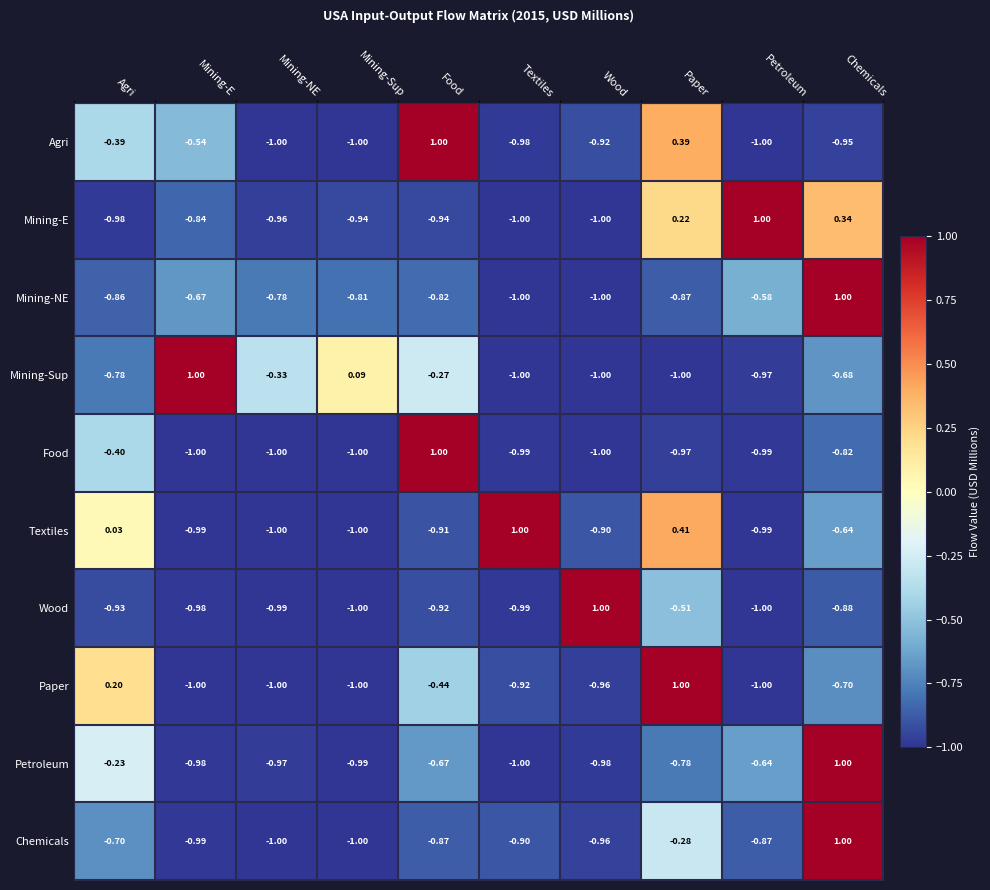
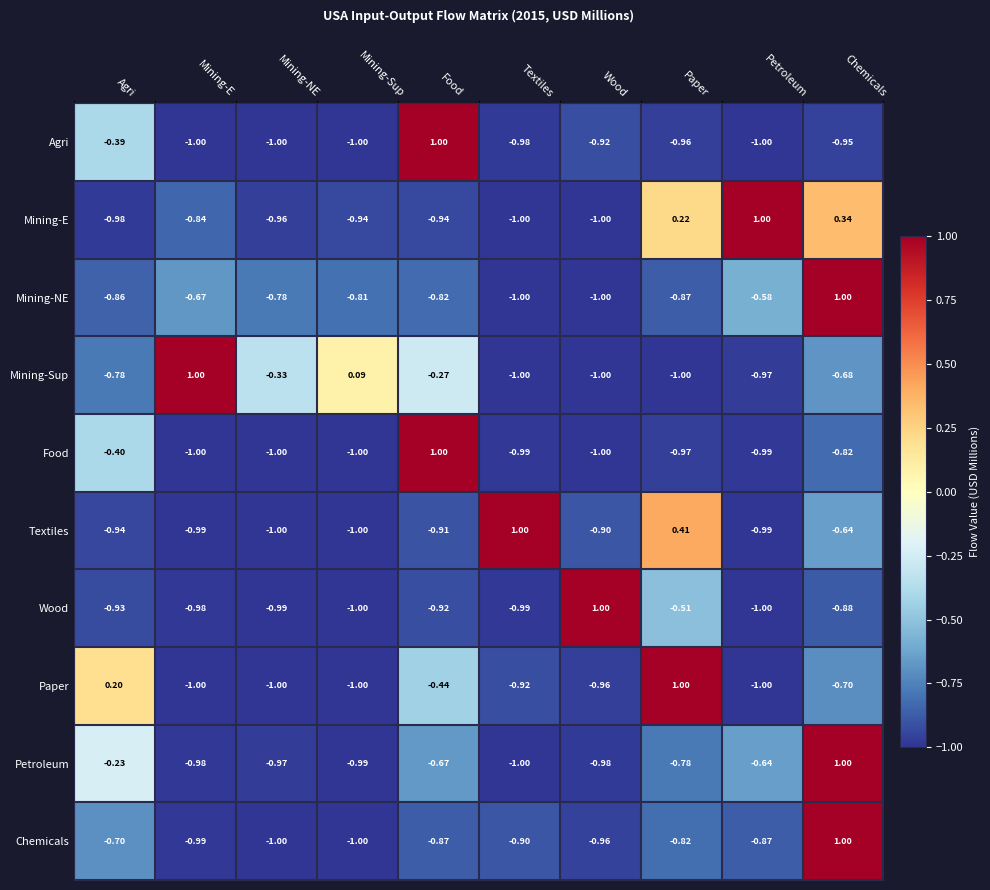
Agri, Mining-E: -0.54 -> -1.00
Agri, Paper: 0.39 -> -0.96
Textiles, Agri: 0.03 -> -0.94
Chemicals, Paper: -0.28 -> -0.82
